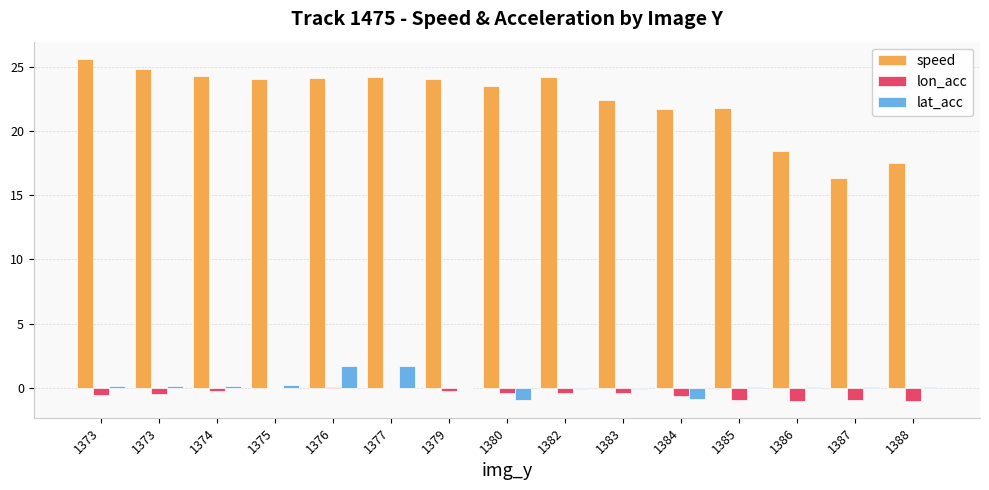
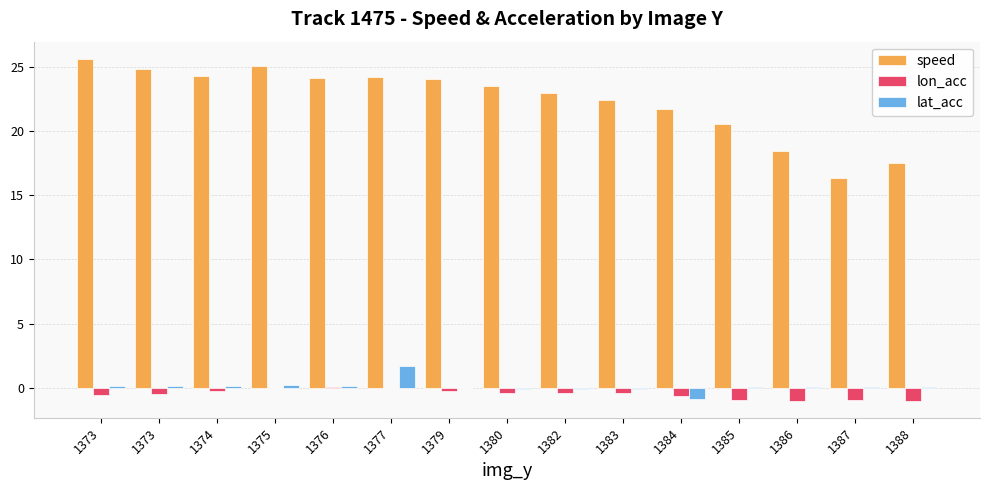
speed, 1375: 24.1 -> 25.1
lat_acc, 1376: 1.7 -> 0.2
lat_acc, 1380: -0.9 -> -0.1
speed, 1382: 24.2 -> 23.0
speed, 1385: 21.8 -> 20.5
